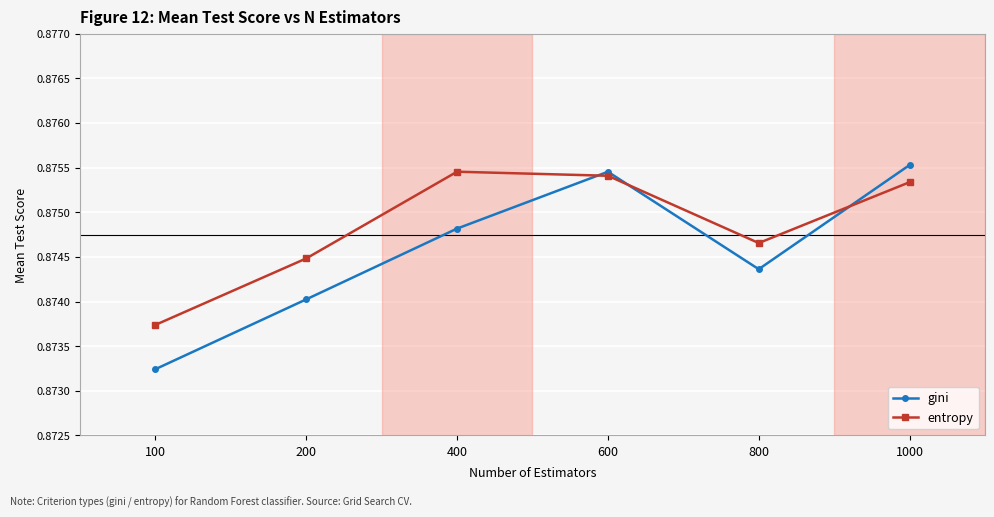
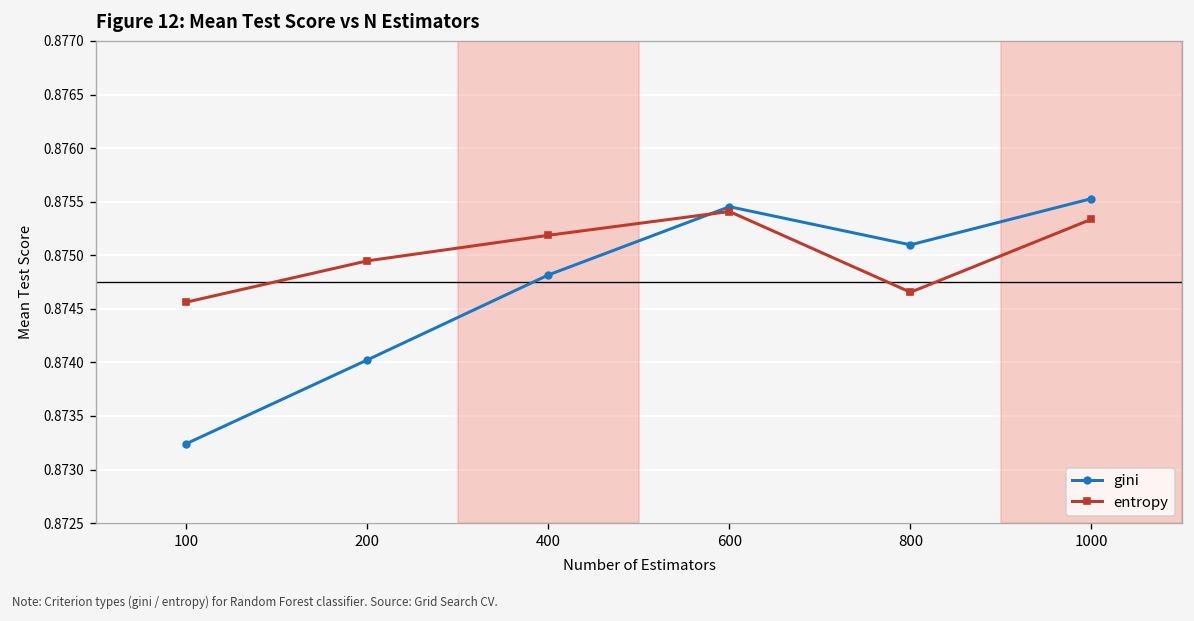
entropy, 100: 0.8737 -> 0.8746
entropy, 200: 0.8745 -> 0.8749
entropy, 400: 0.8755 -> 0.8752
gini, 800: 0.8744 -> 0.8751
